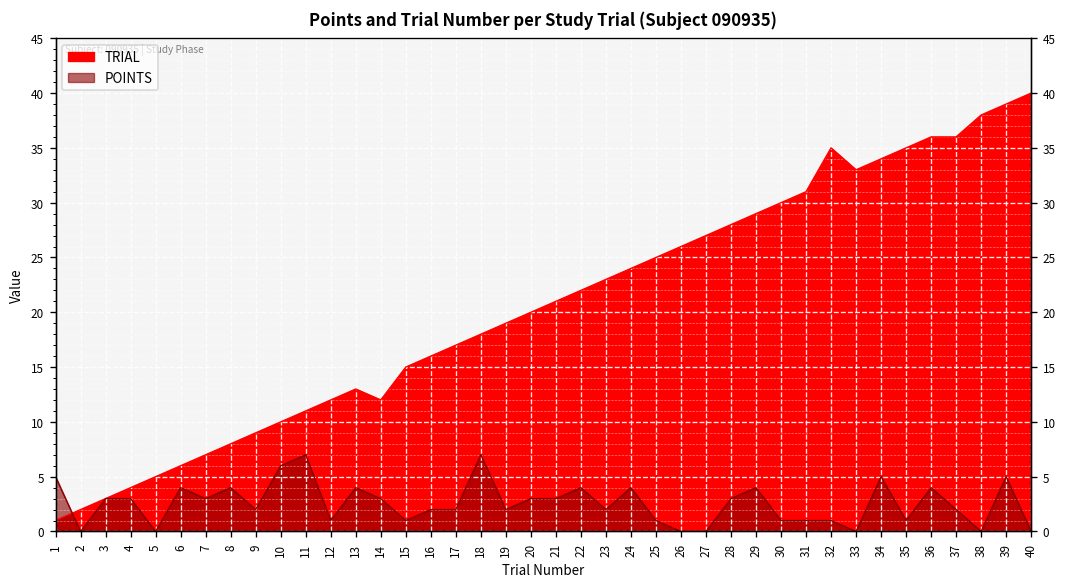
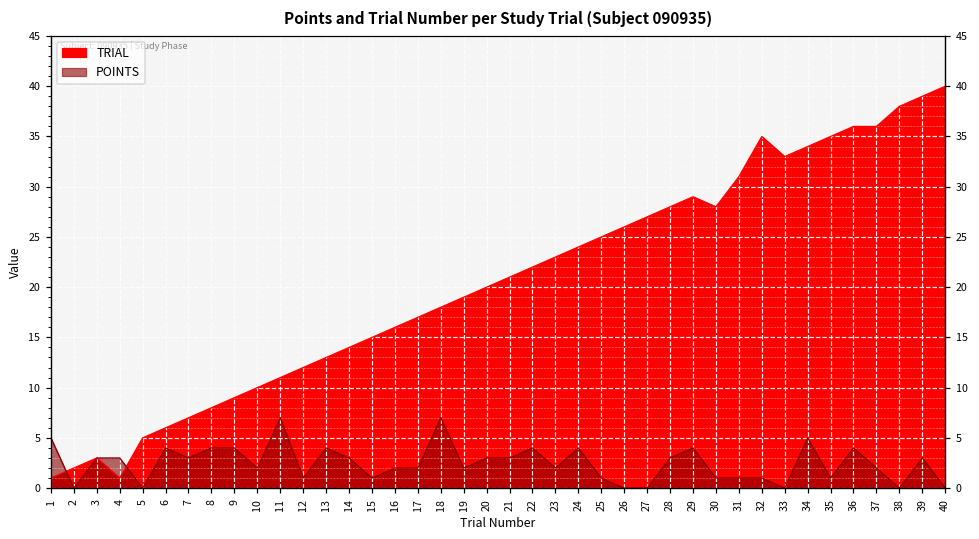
TRIAL, 4: 4 -> 1
POINTS, 9: 2 -> 4
POINTS, 10: 6 -> 2
TRIAL, 14: 12 -> 14
TRIAL, 30: 30 -> 28
POINTS, 39: 5 -> 3
